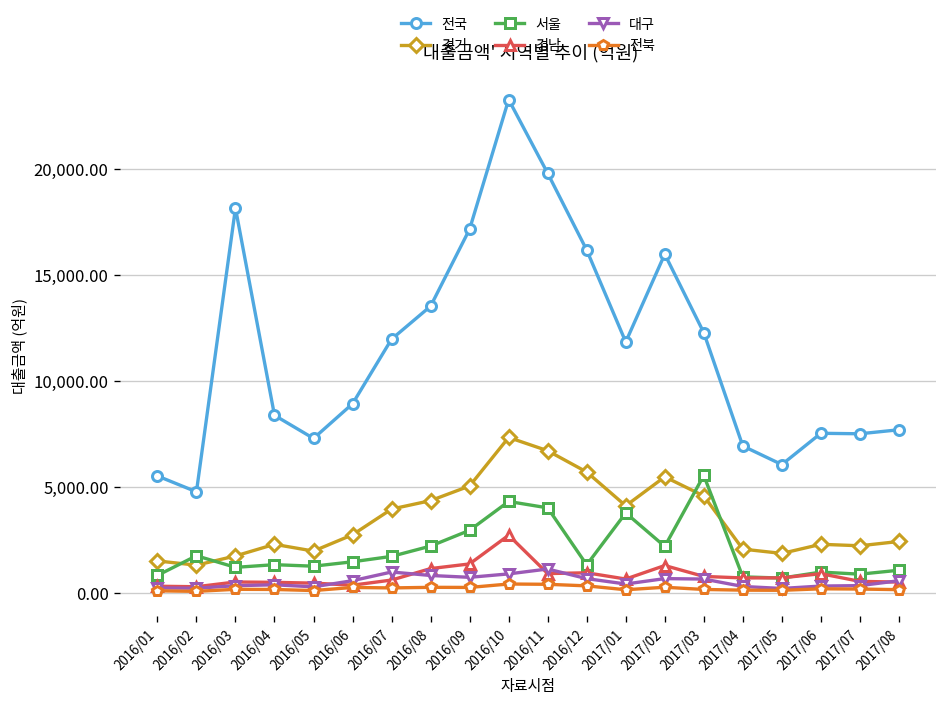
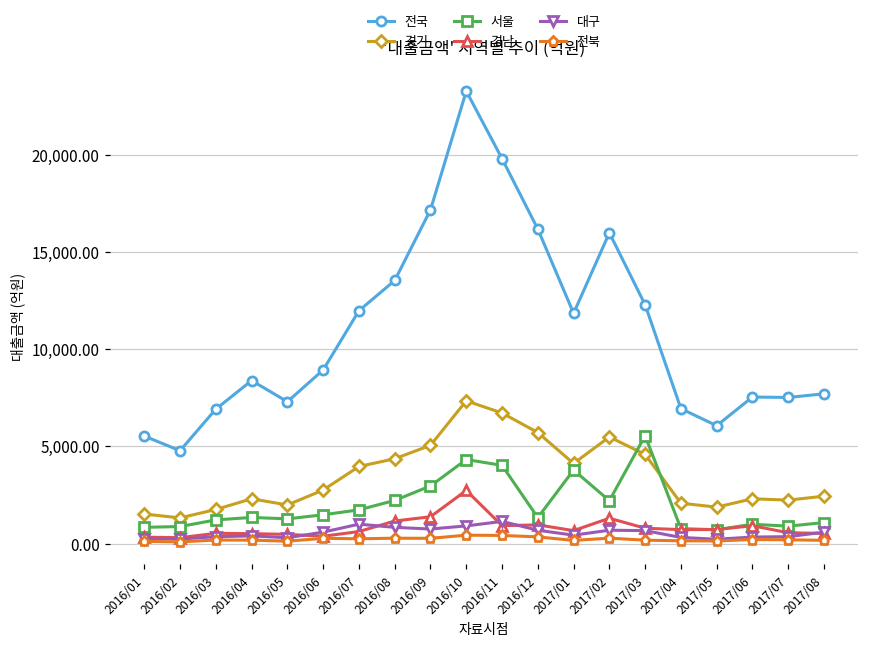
서울, 2016/02: 1,800 -> 900
전국, 2016/03: 18,200 -> 6,900
